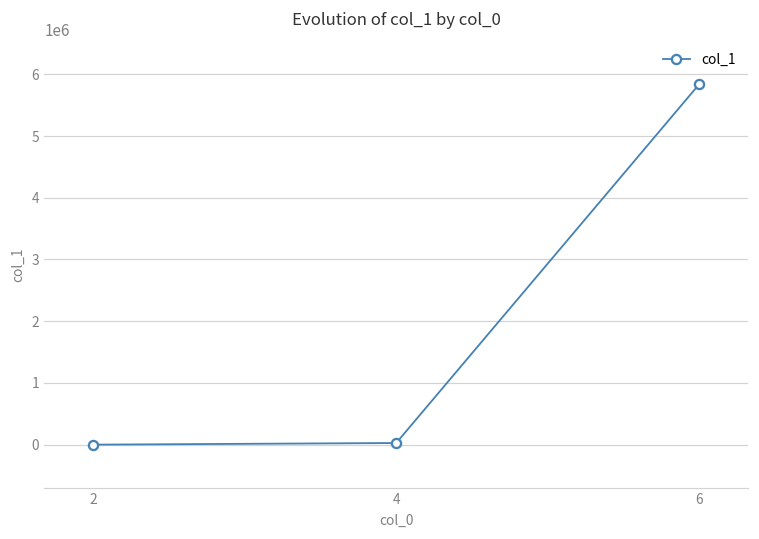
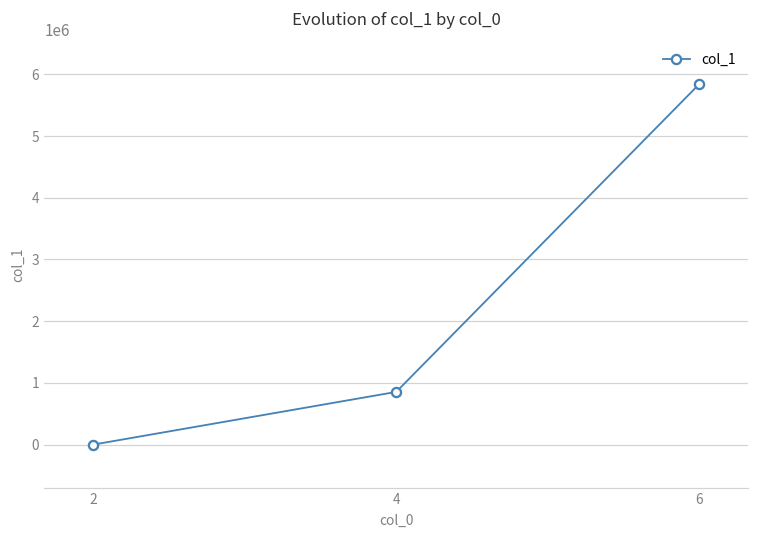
4: 0 -> 900000
